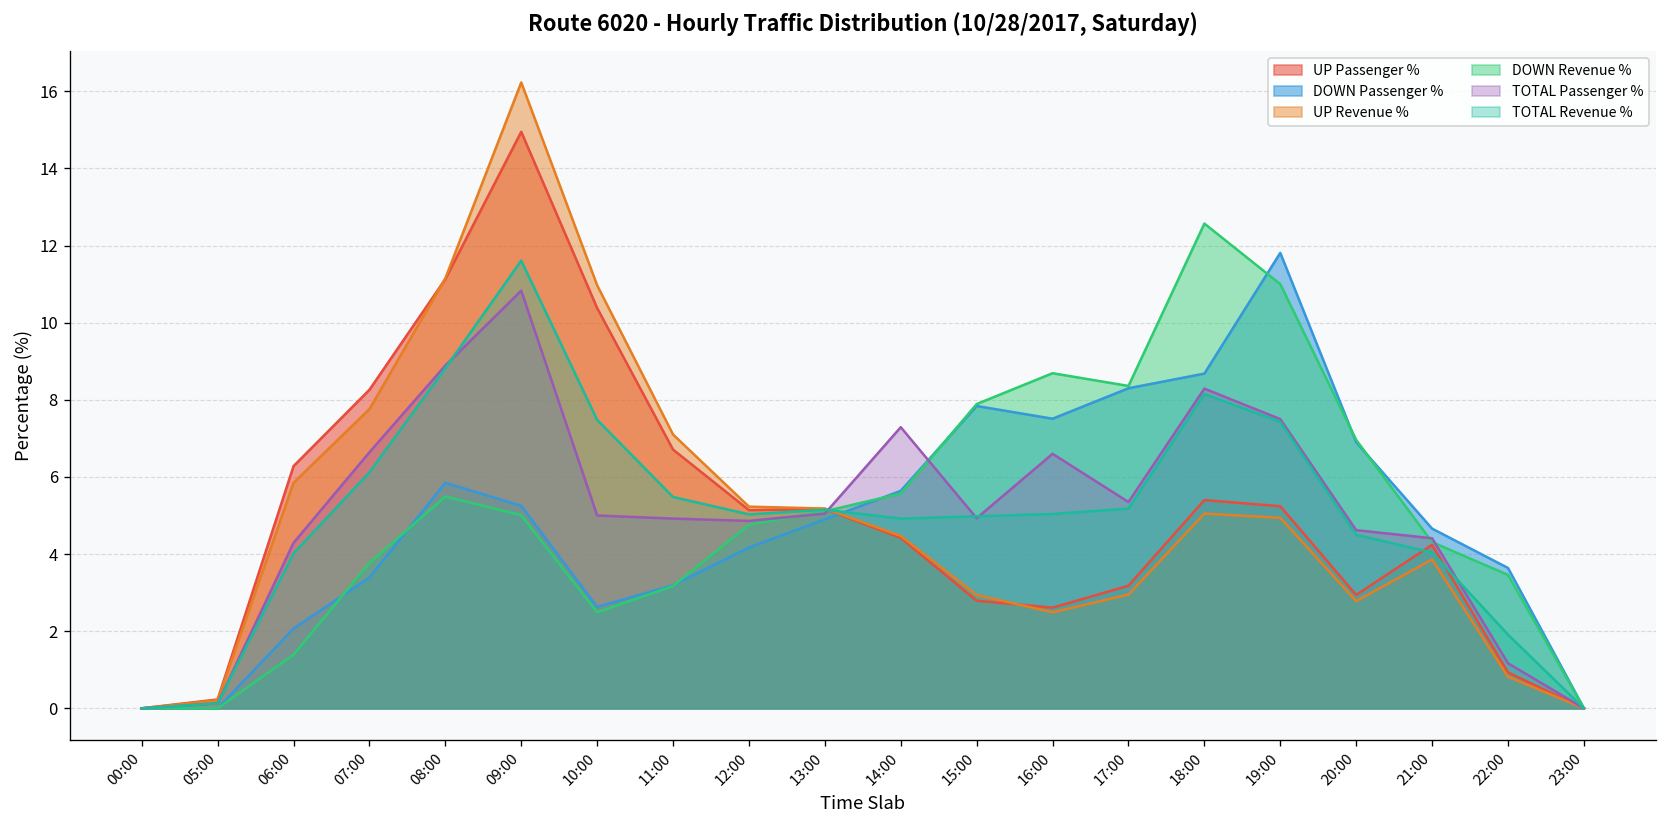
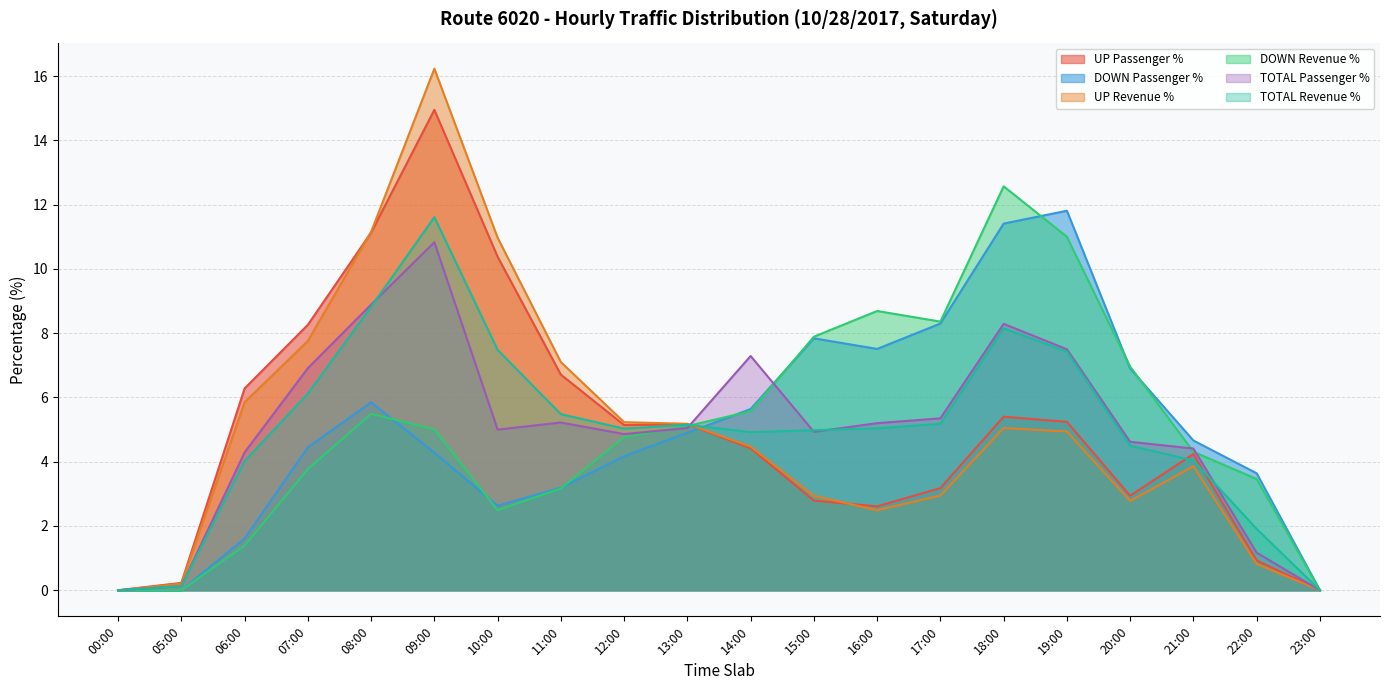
DOWN Passenger %, 06:00: 2.1 -> 1.6
DOWN Passenger %, 07:00: 3.4 -> 4.5
TOTAL Passenger %, 07:00: 6.6 -> 6.9
DOWN Passenger %, 09:00: 5.3 -> 4.3
TOTAL Passenger %, 11:00: 4.9 -> 5.2
TOTAL Passenger %, 16:00: 6.6 -> 5.2
DOWN Passenger %, 18:00: 8.7 -> 11.4
